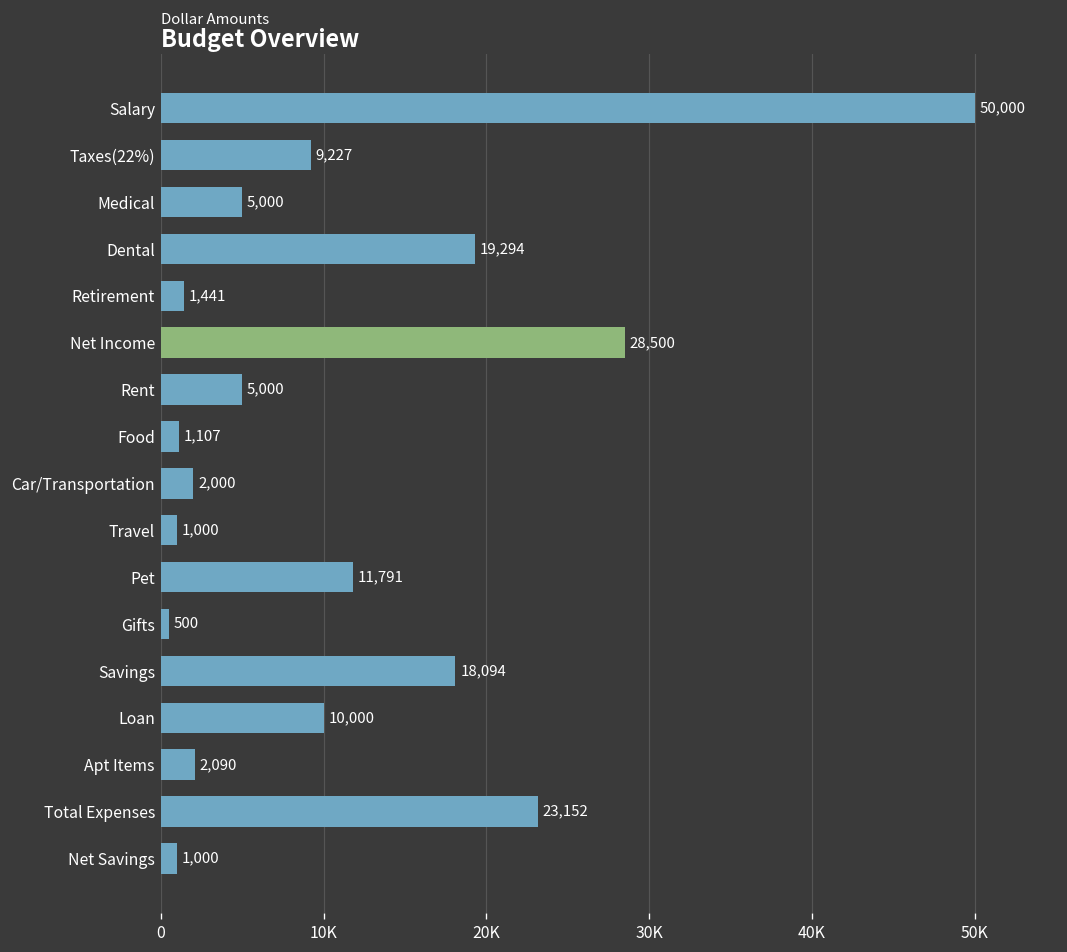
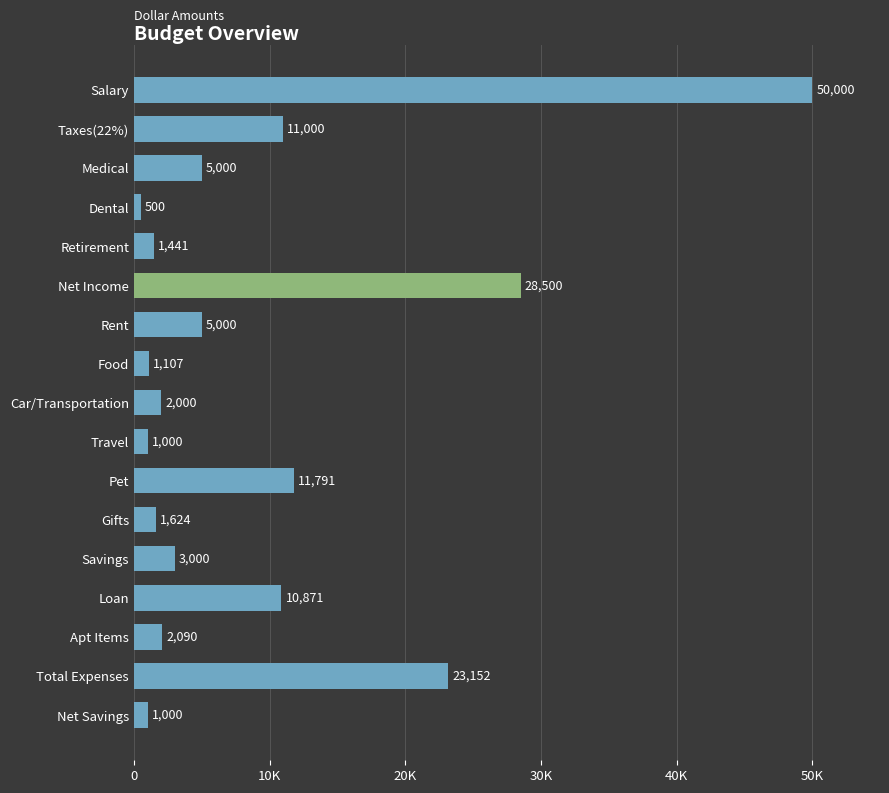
Taxes(22%): 9,227 -> 11,000
Dental: 19,294 -> 500
Gifts: 500 -> 1,624
Savings: 18,094 -> 3,000
Loan: 10,000 -> 10,871
